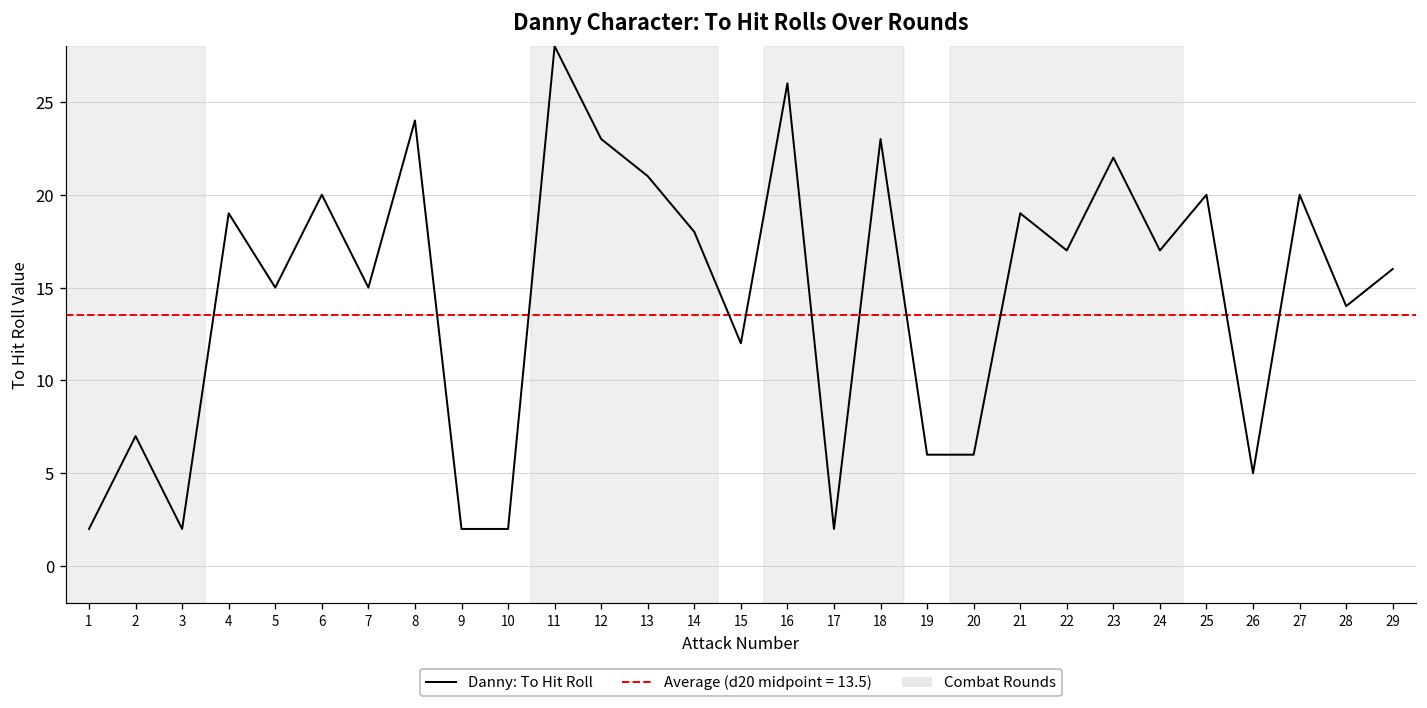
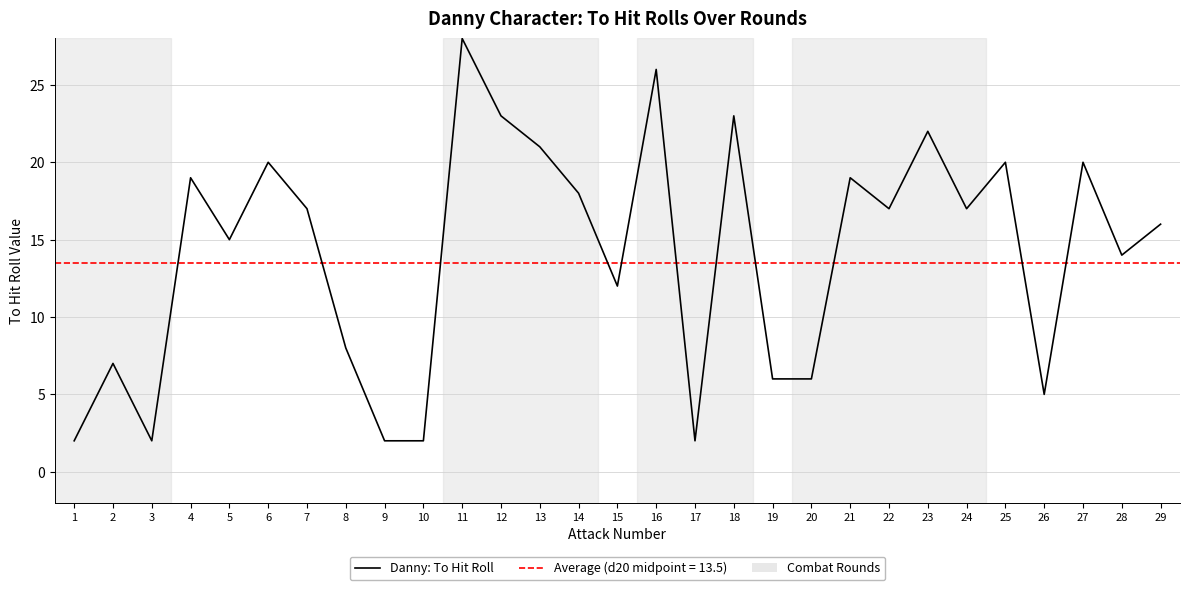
7: 15 -> 17
8: 24 -> 8
